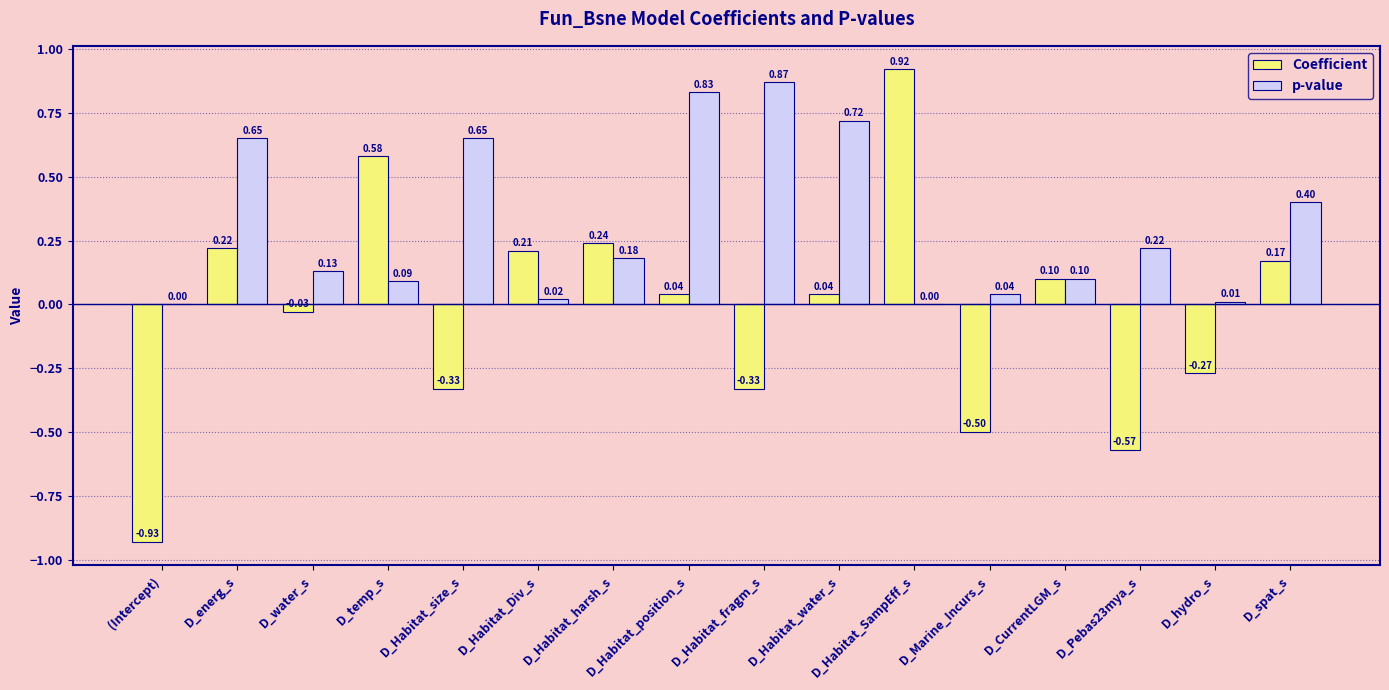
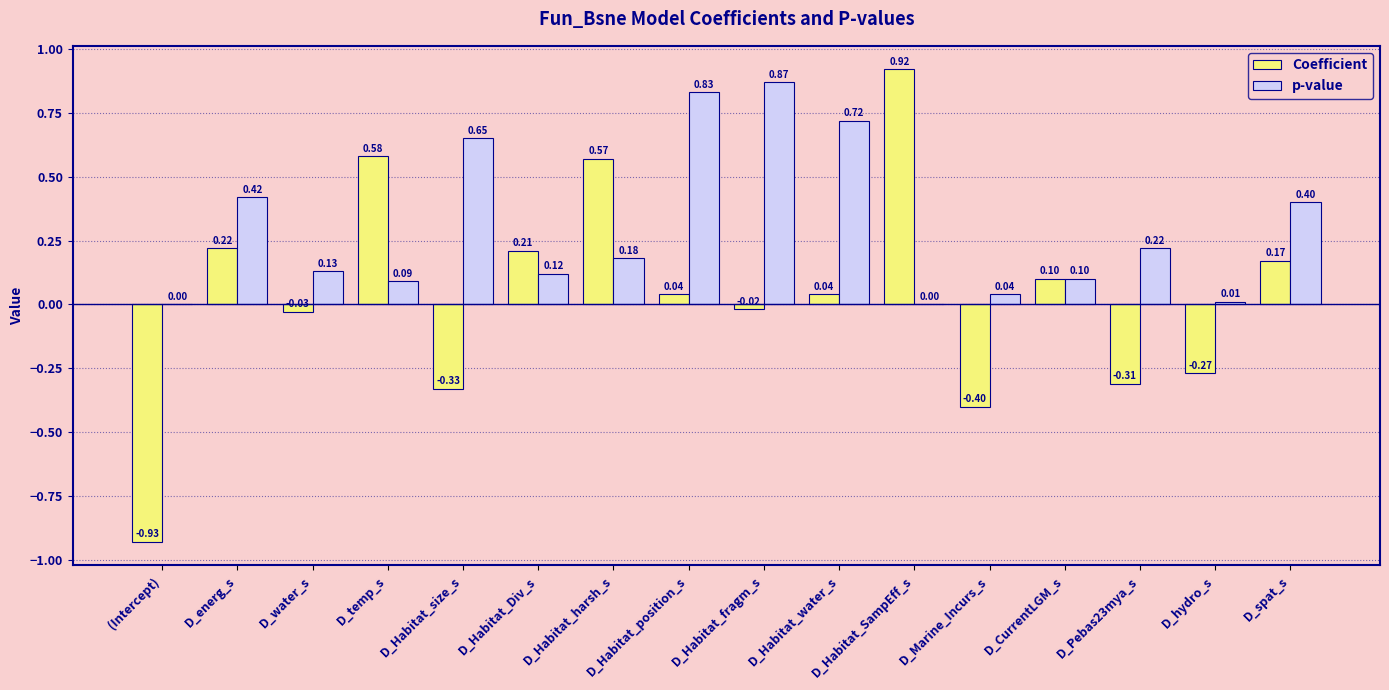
p-value, D_energ_s: 0.65 -> 0.42
p-value, D_Habitat_Div_s: 0.02 -> 0.12
Coefficient, D_Habitat_harsh_s: 0.24 -> 0.57
Coefficient, D_Habitat_fragm_s: -0.33 -> -0.02
Coefficient, D_Marine_Incurs_s: -0.50 -> -0.40
Coefficient, D_Pebas23mya_s: -0.57 -> -0.31
